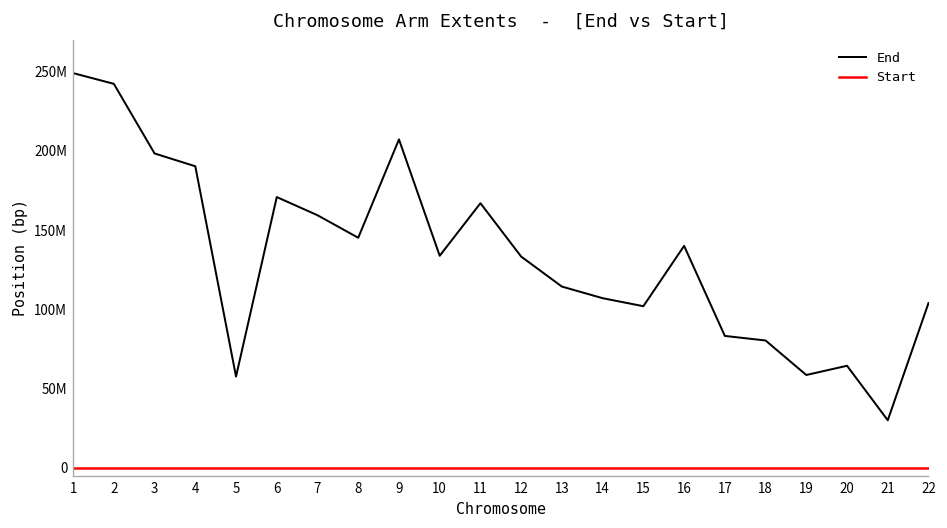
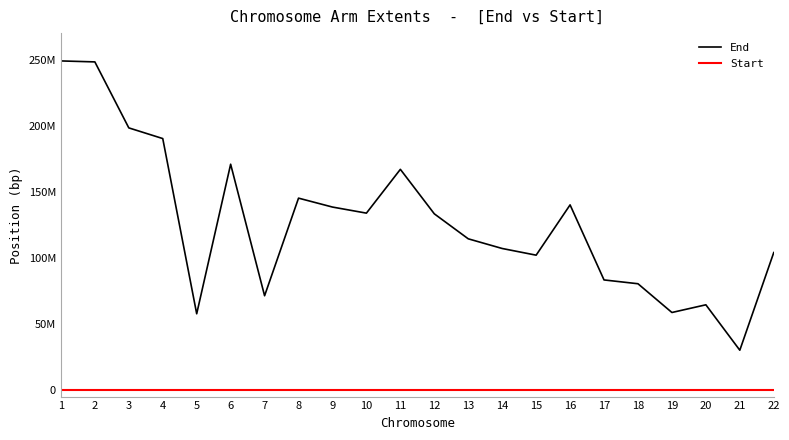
End, 2: 242000000 -> 248000000
End, 7: 159000000 -> 71000000
End, 9: 207000000 -> 138000000
